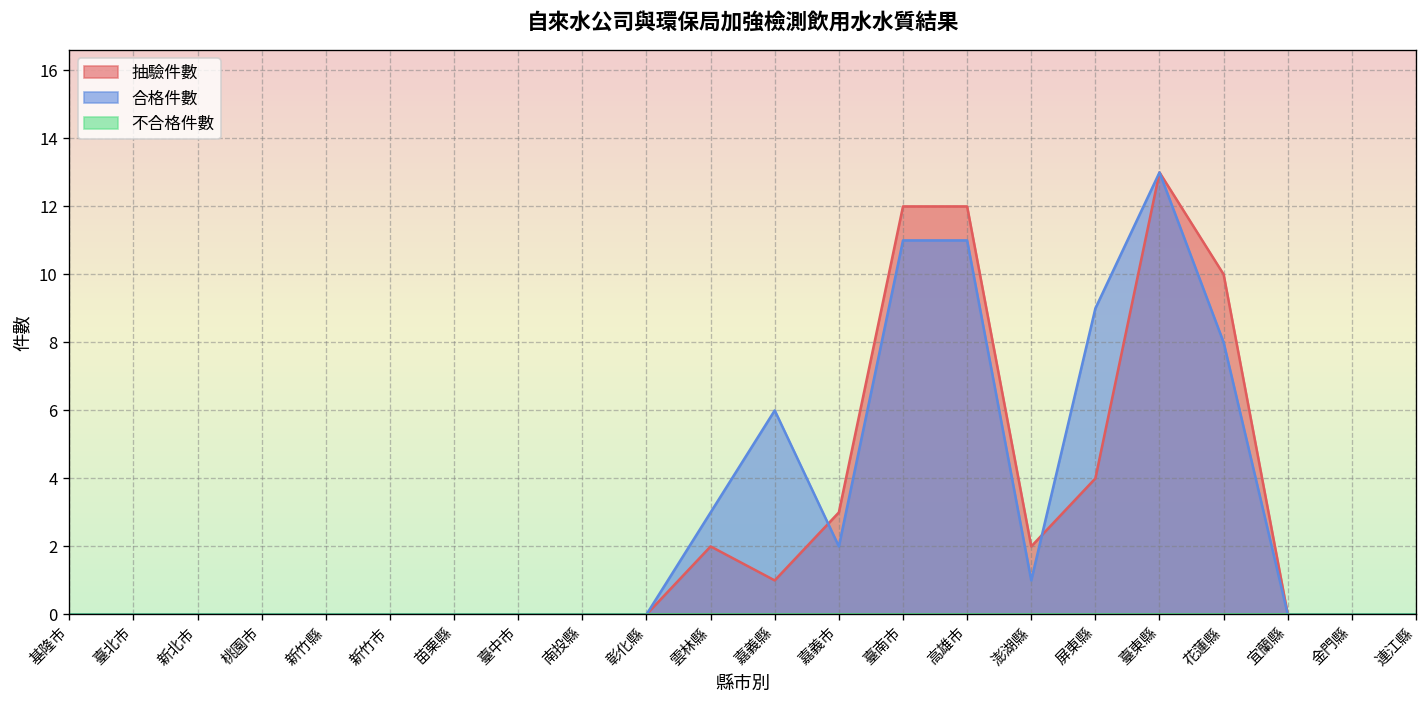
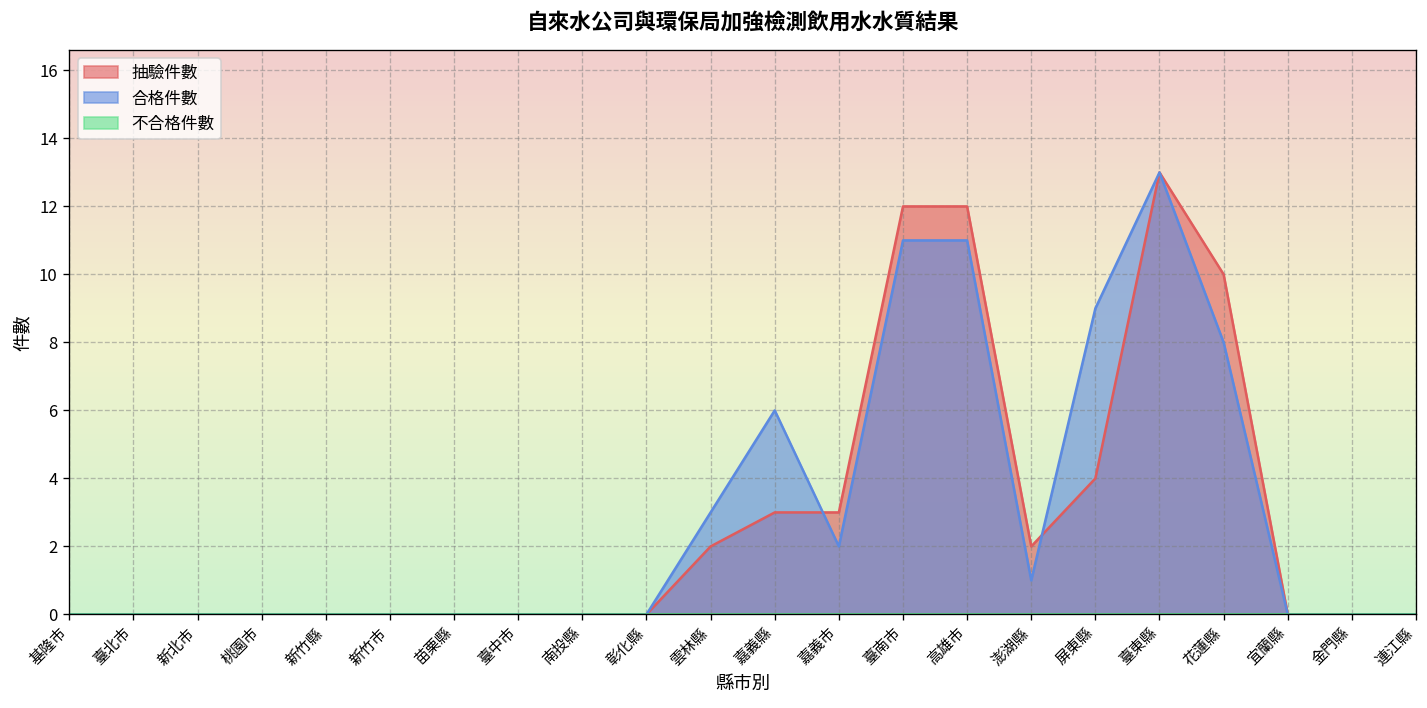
抽驗件數, 嘉義縣: 1 -> 3
